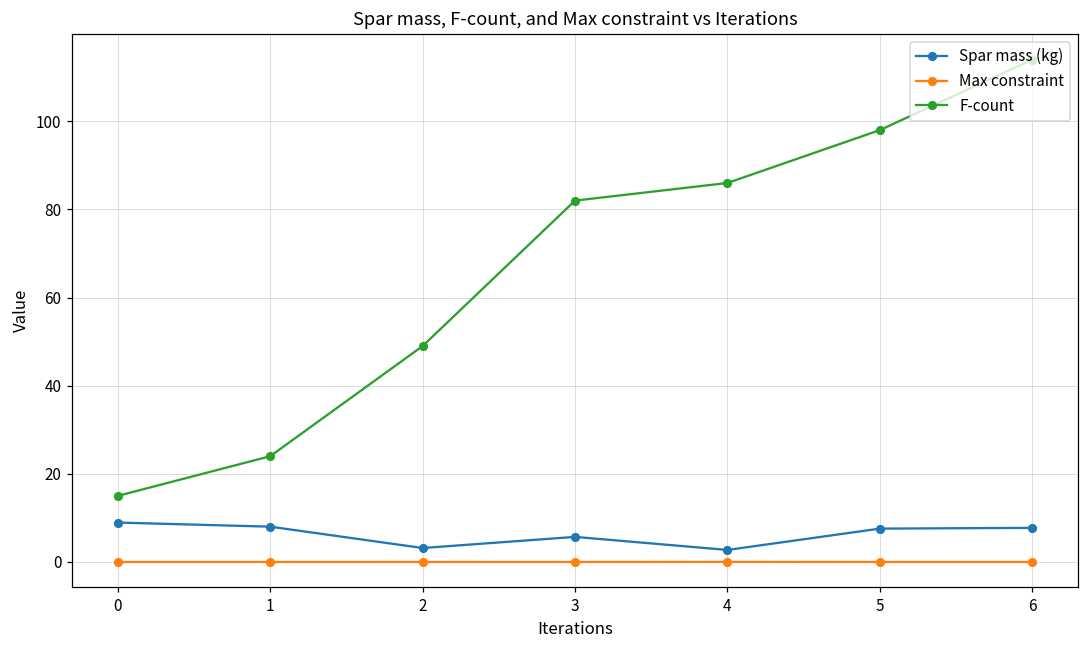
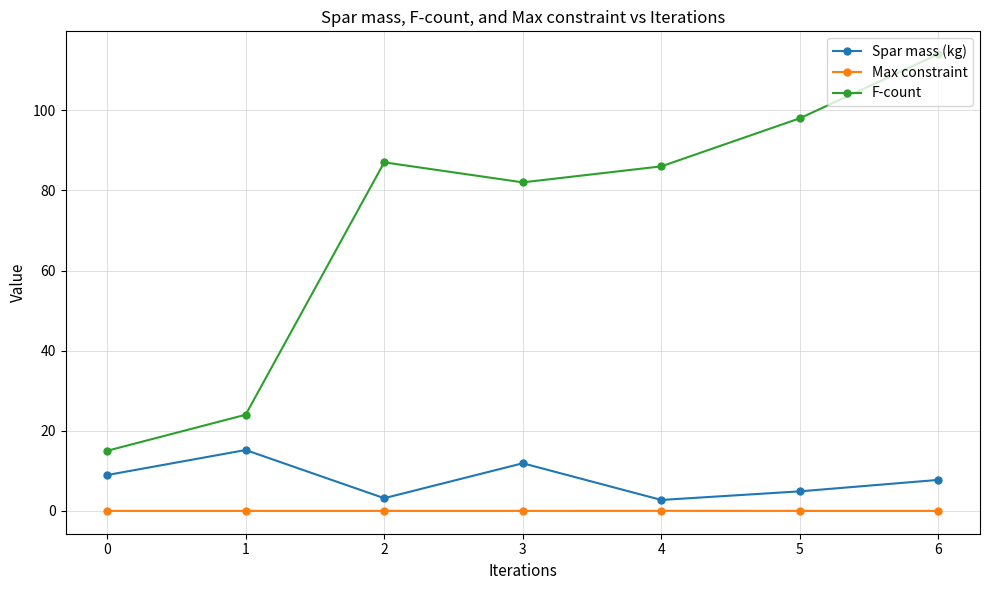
Spar mass (kg), 1: 8 -> 15
F-count, 2: 49 -> 87
Spar mass (kg), 3: 6 -> 12
Spar mass (kg), 5: 8 -> 5
